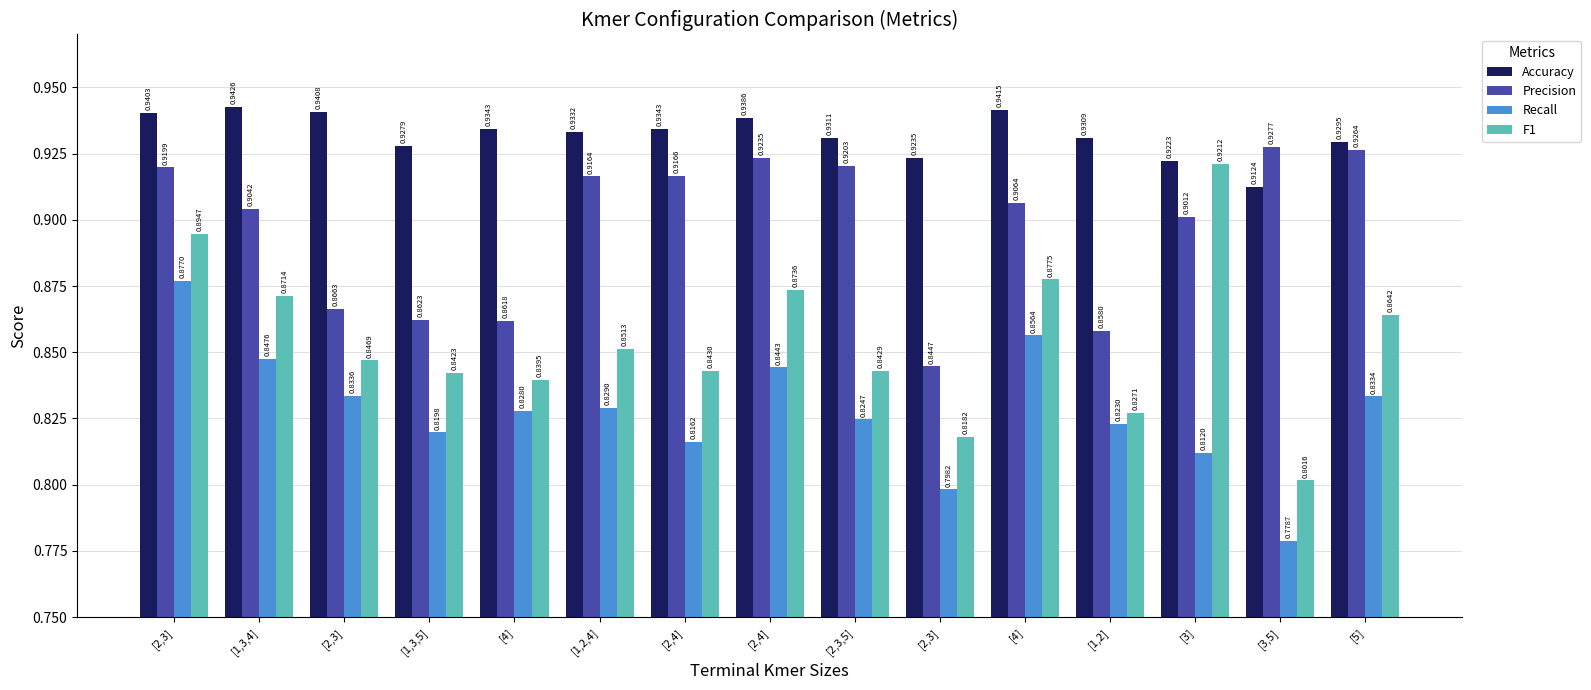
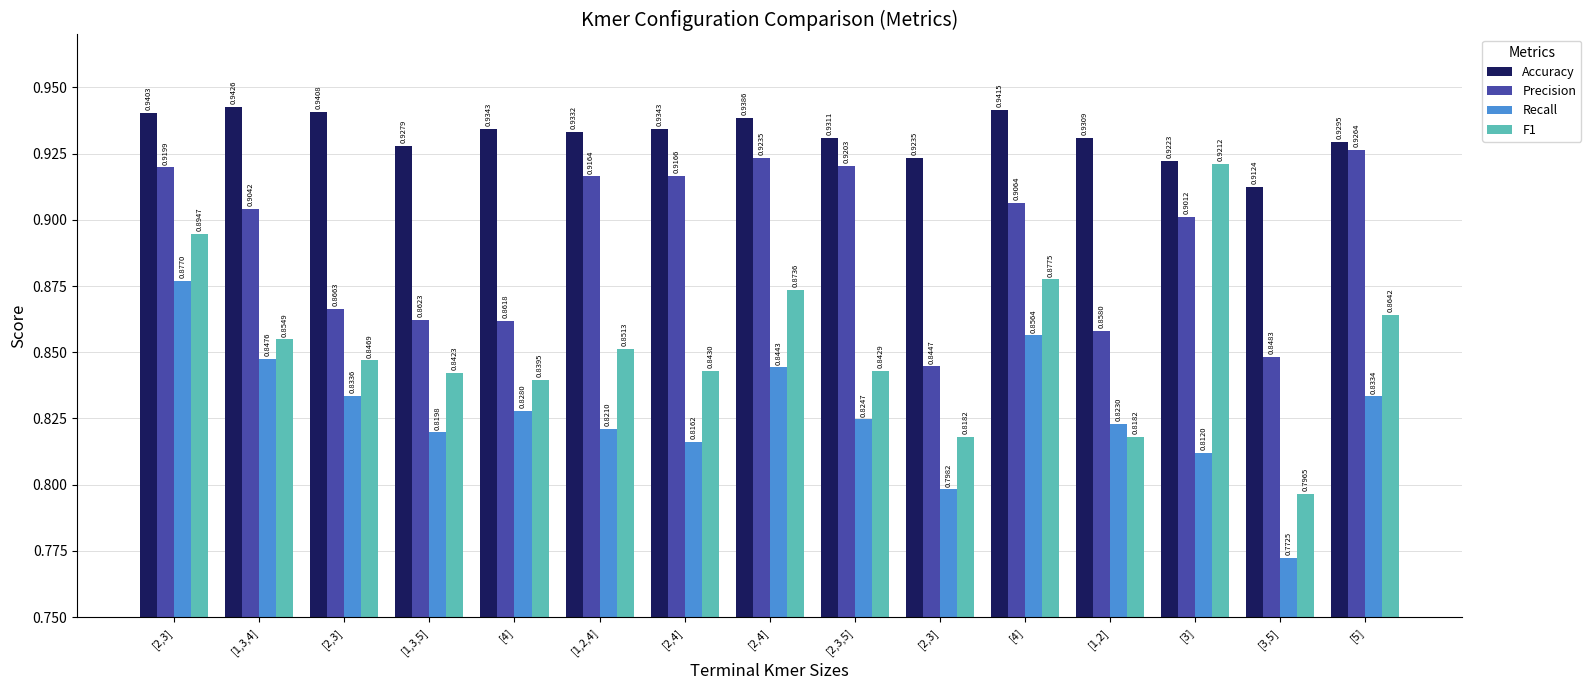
F1, [1,3,4]: 0.8714 -> 0.8549
Recall, [1,2,4]: 0.8290 -> 0.8210
F1, [1,2]: 0.8271 -> 0.8182
Precision, [3,5]: 0.9277 -> 0.8483
Recall, [3,5]: 0.7787 -> 0.7725
F1, [3,5]: 0.8016 -> 0.7965
